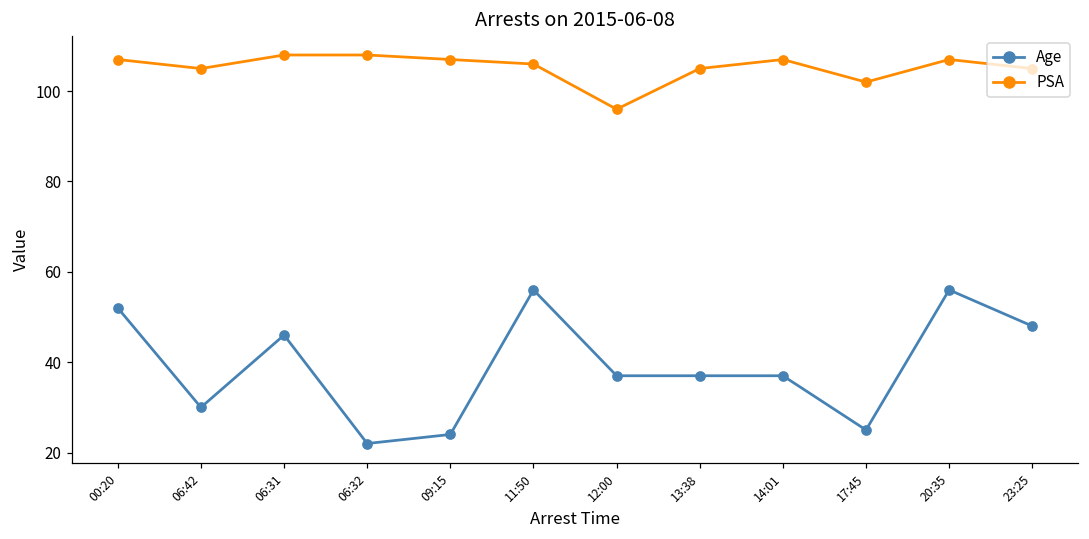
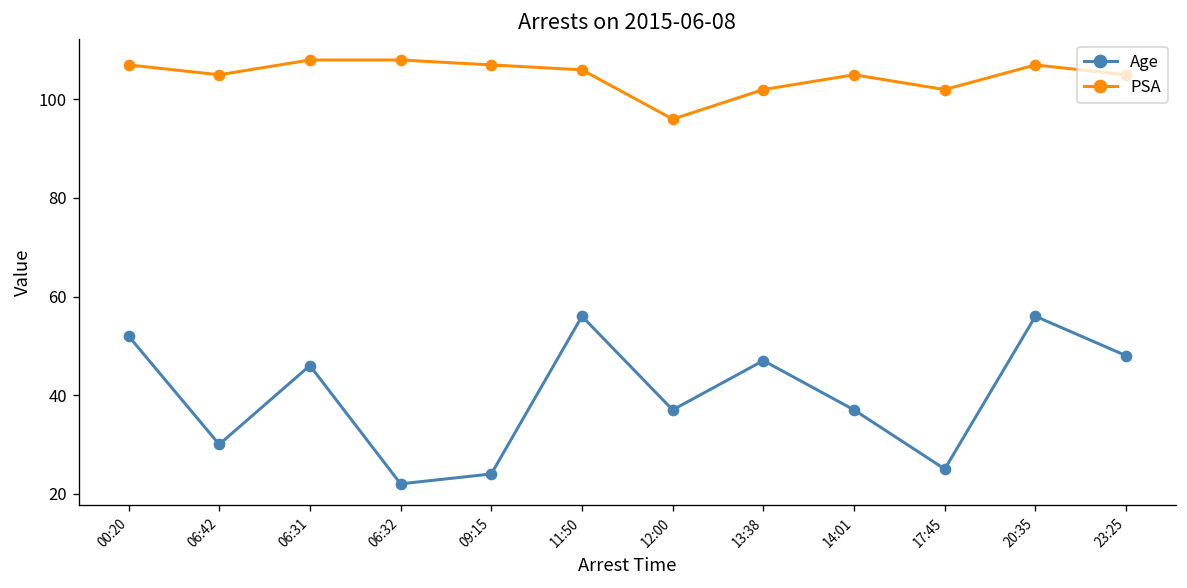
Age, 13:38: 37 -> 47
PSA, 13:38: 105 -> 102
PSA, 14:01: 107 -> 105
